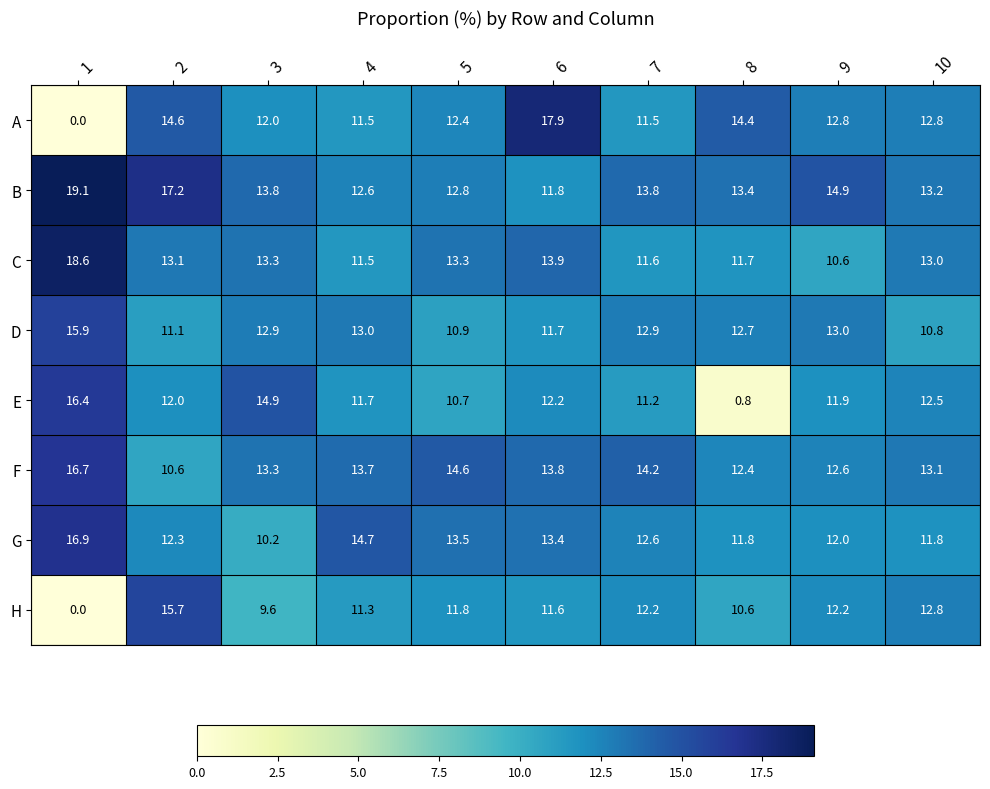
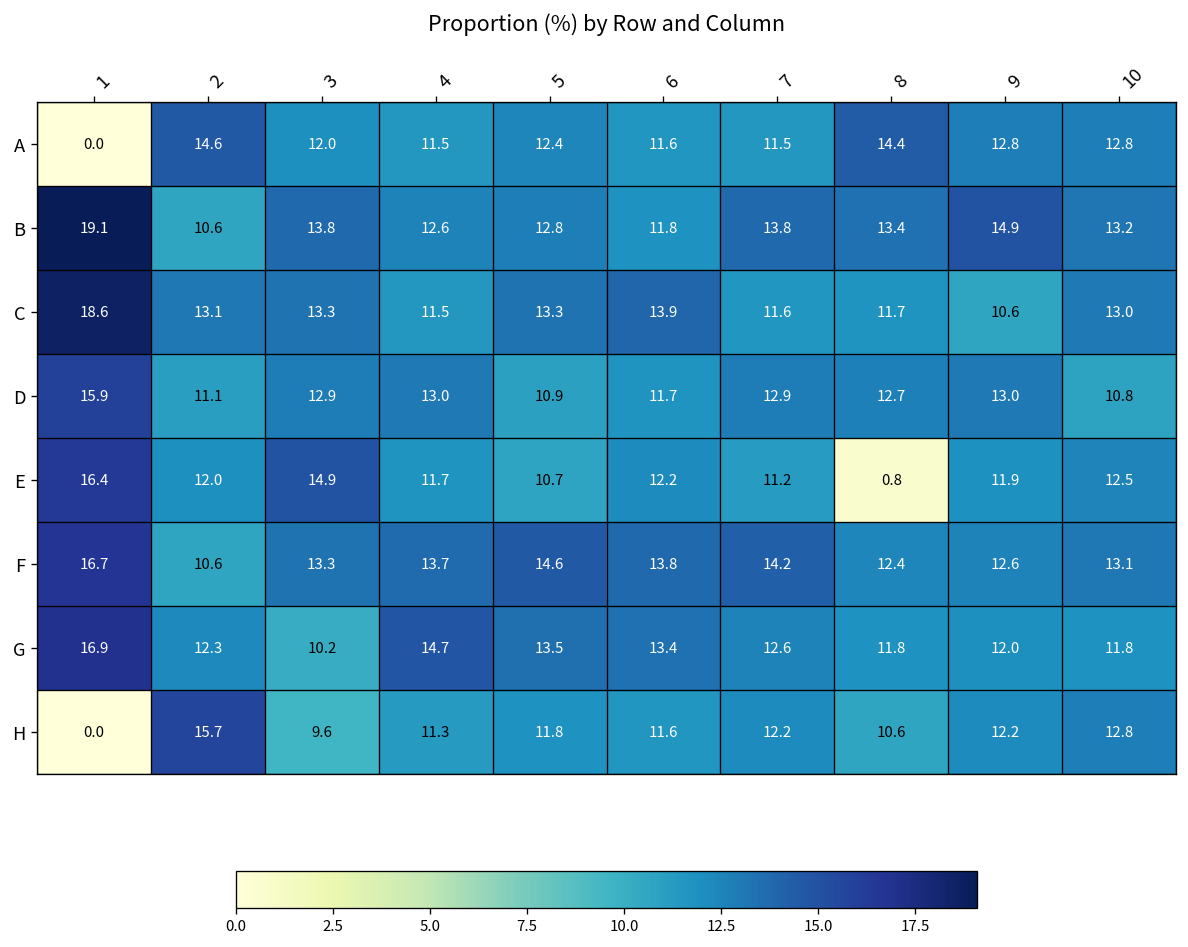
A, 6: 17.9 -> 11.6
B, 2: 17.2 -> 10.6
